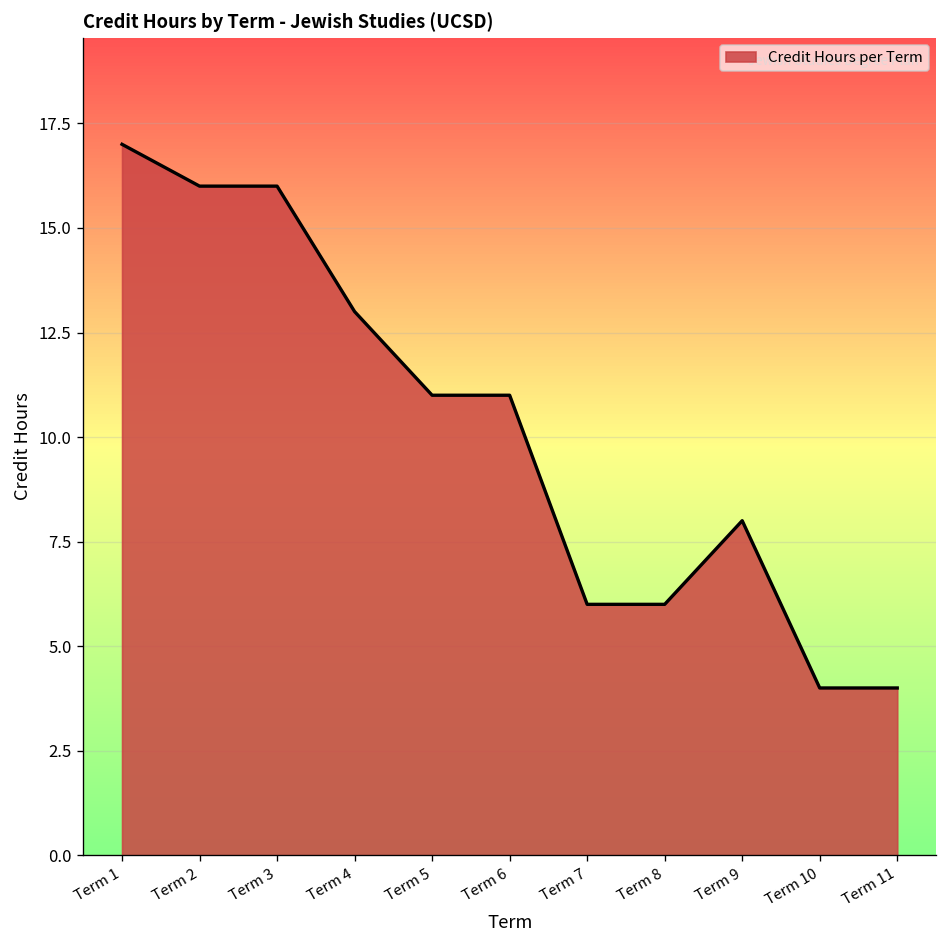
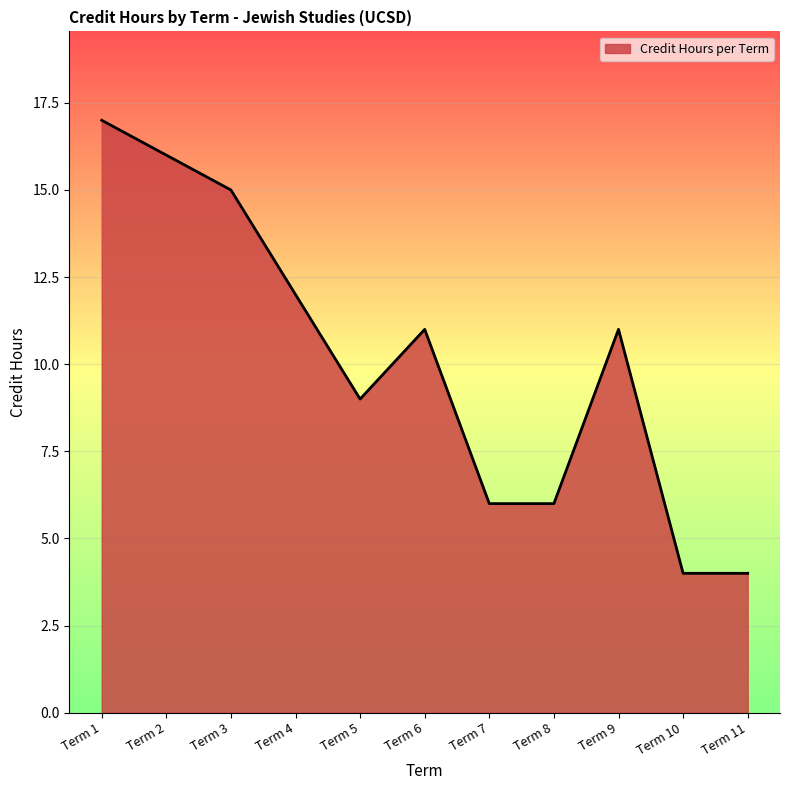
Term 3: 16 -> 15
Term 4: 13 -> 12
Term 5: 11 -> 9
Term 9: 8 -> 11
